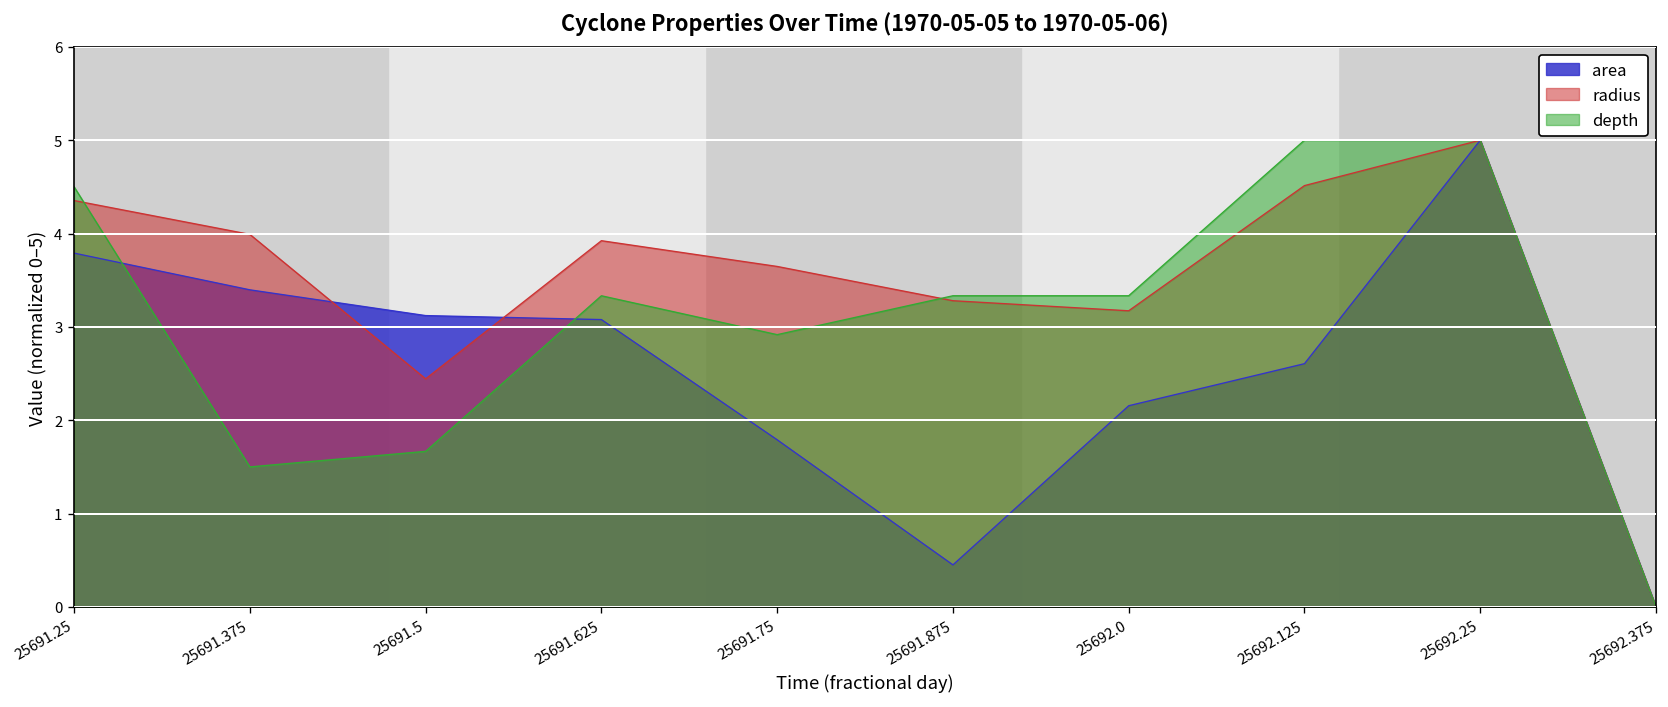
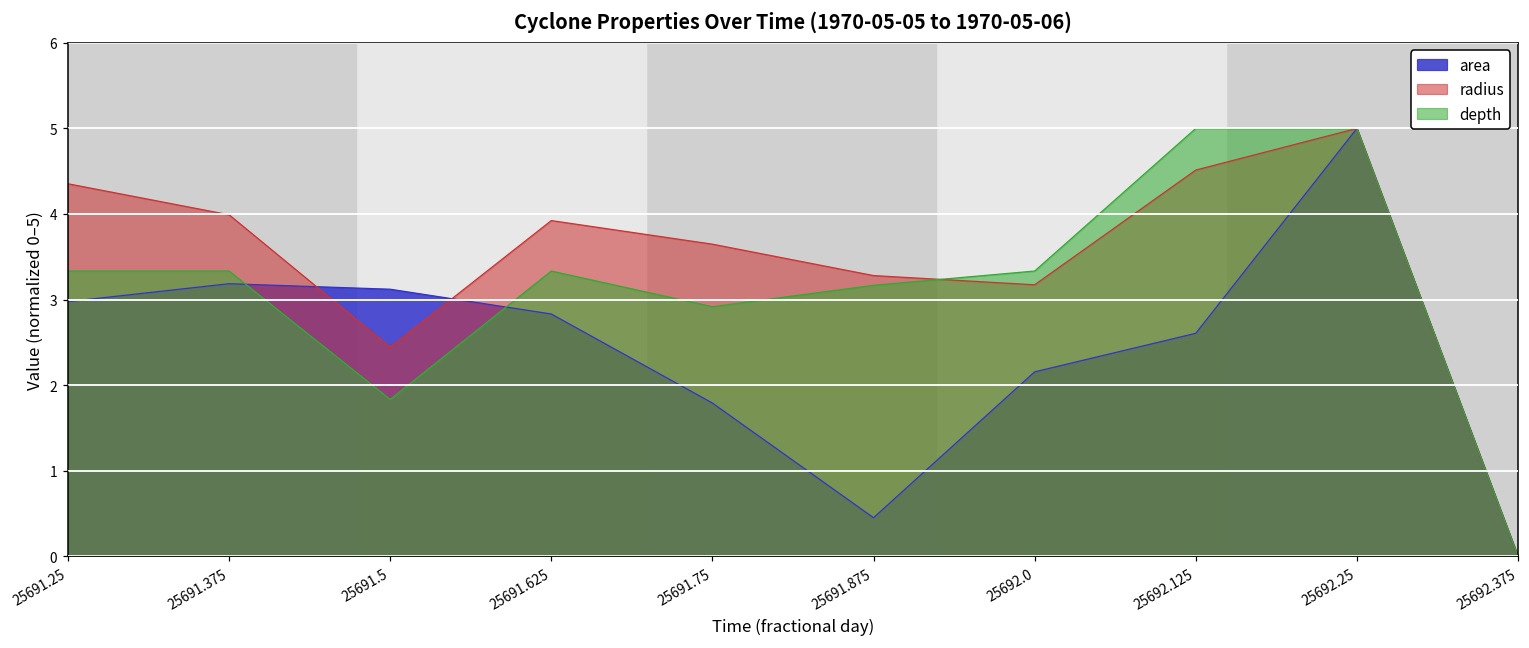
area, 25691.25: 3.8 -> 3.0
depth, 25691.25: 4.5 -> 3.3
area, 25691.375: 3.4 -> 3.2
depth, 25691.375: 1.5 -> 3.3
depth, 25691.5: 1.7 -> 1.8
area, 25691.625: 3.1 -> 2.8
depth, 25691.875: 3.3 -> 3.2
